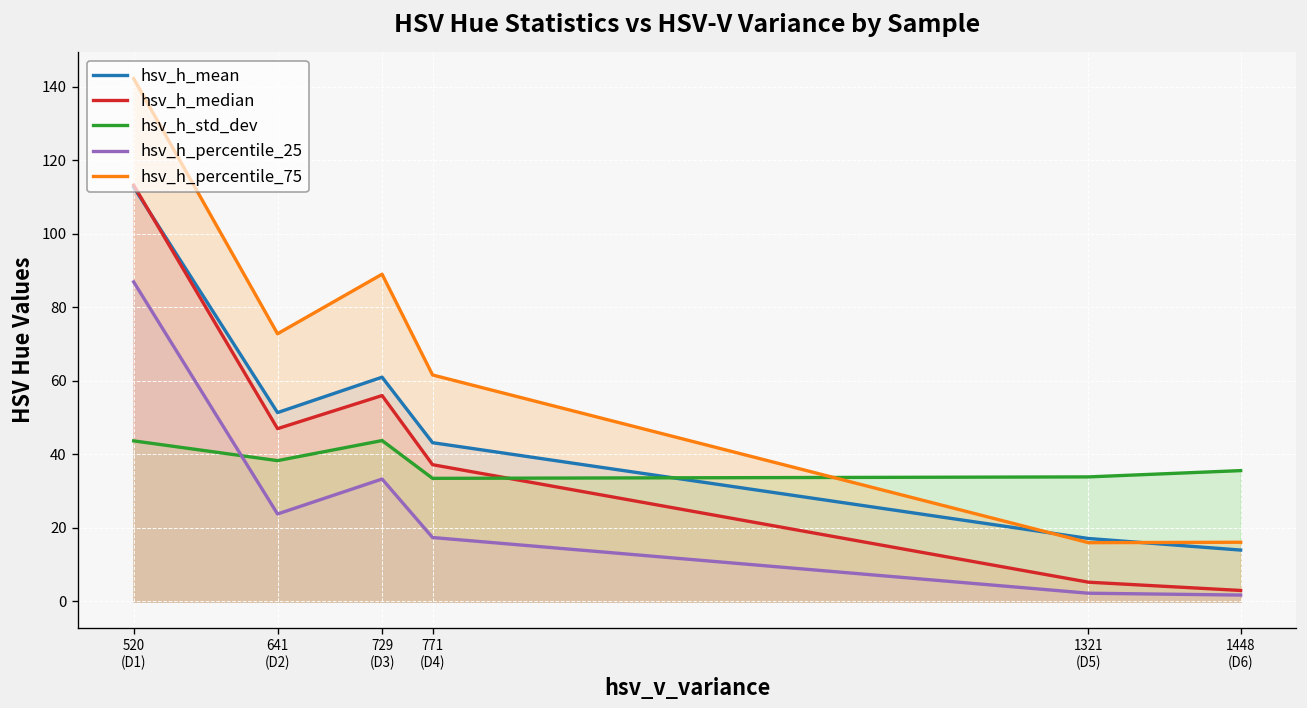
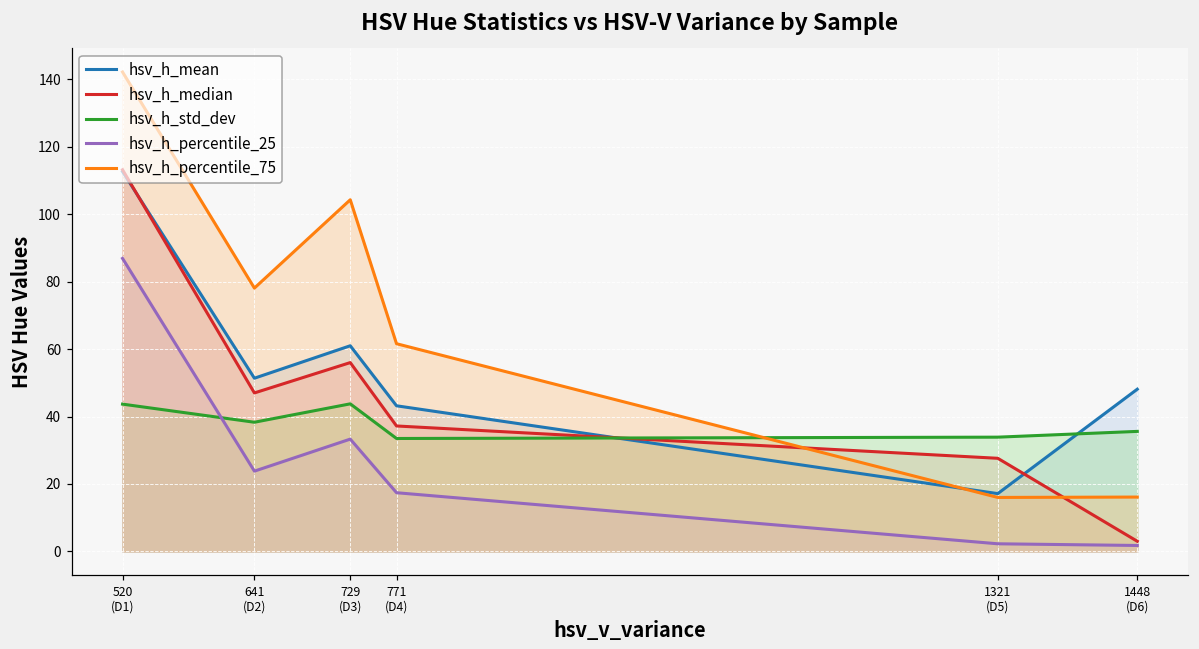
hsv_h_percentile_75, 641 (D2): 73 -> 78
hsv_h_percentile_75, 729 (D3): 89 -> 104
hsv_h_median, 1321 (D5): 5 -> 28
hsv_h_mean, 1448 (D6): 14 -> 48
